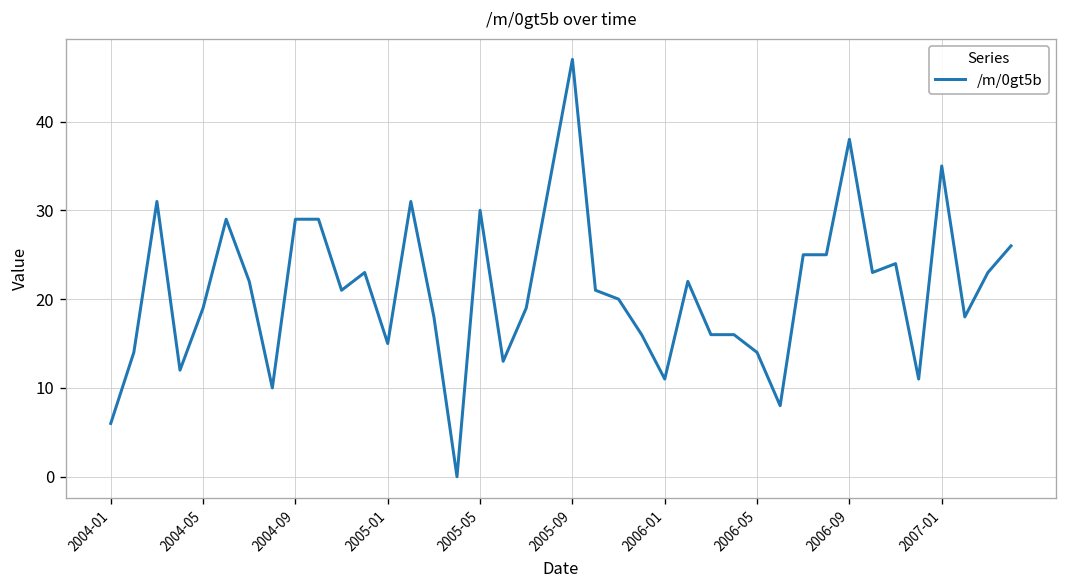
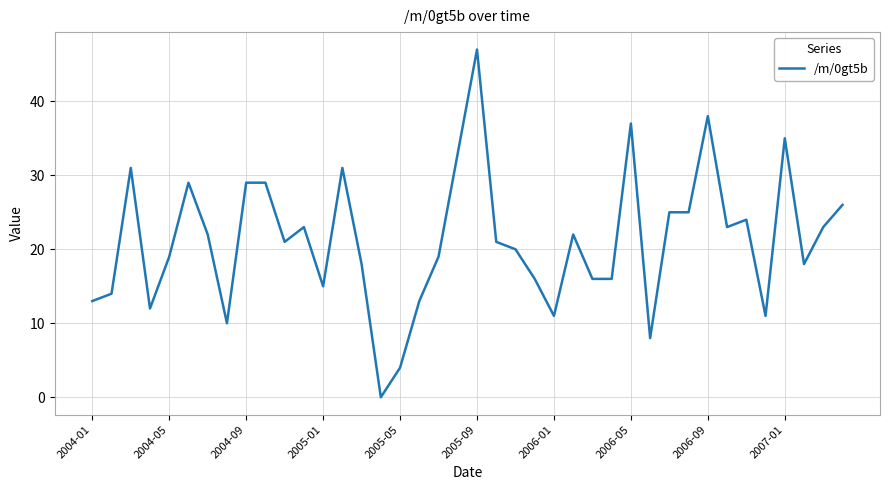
2004-01: 6 -> 13
2005-05: 30 -> 4
2006-05: 14 -> 37
